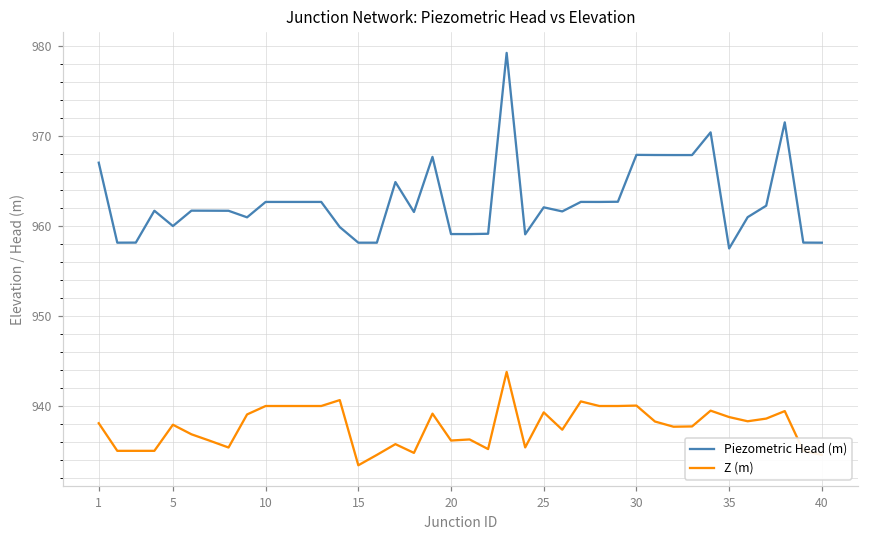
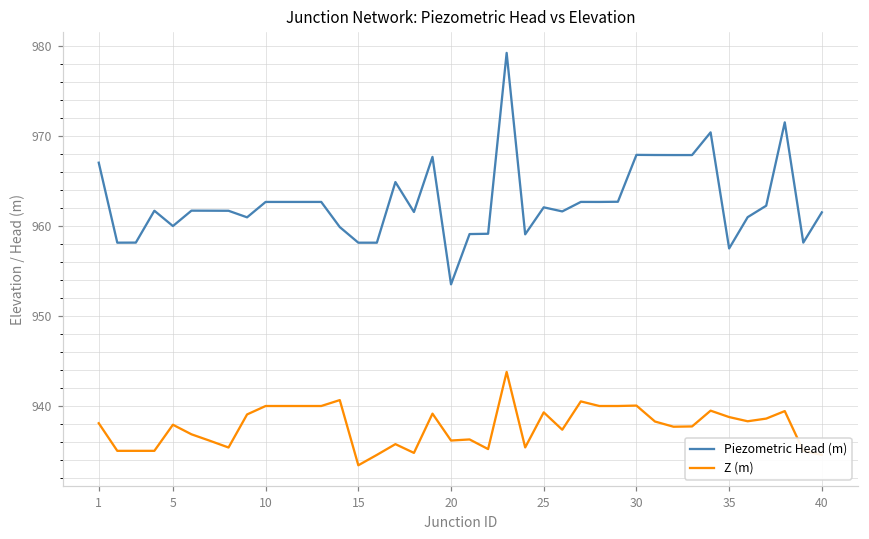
Piezometric Head (m), 20: 959 -> 954
Piezometric Head (m), 40: 958 -> 962
